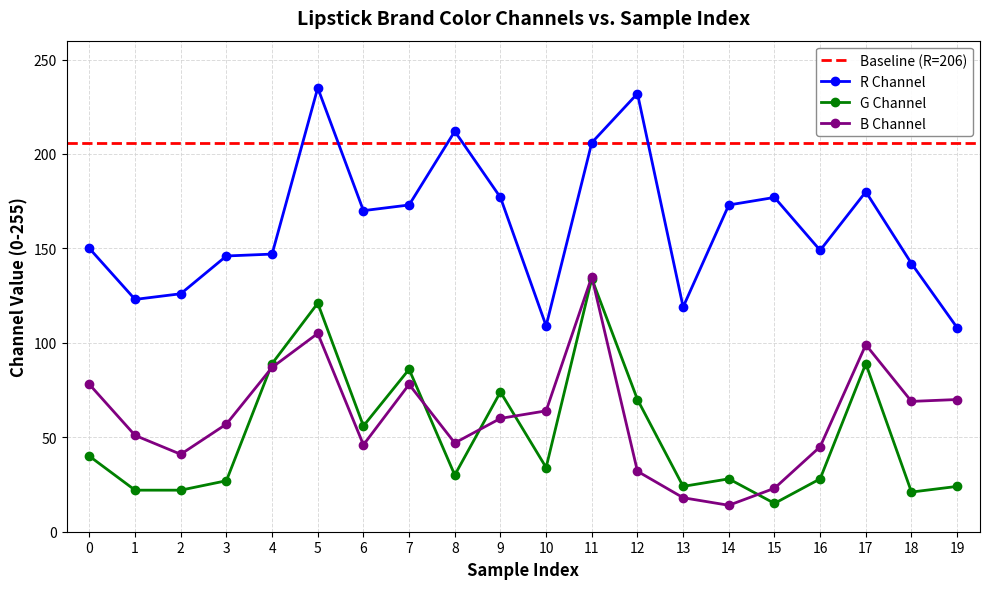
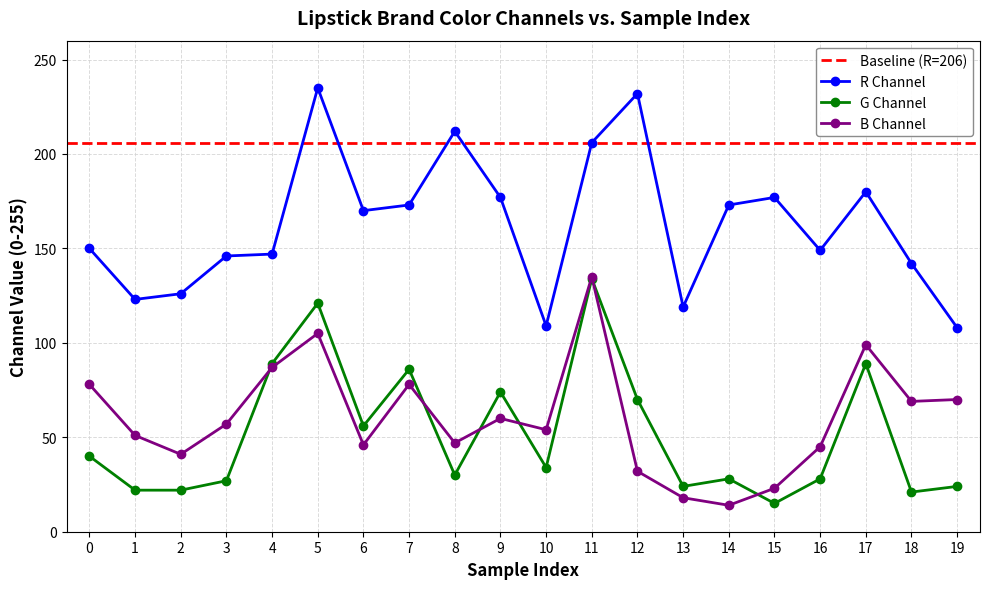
B Channel, 10: 64 -> 54
